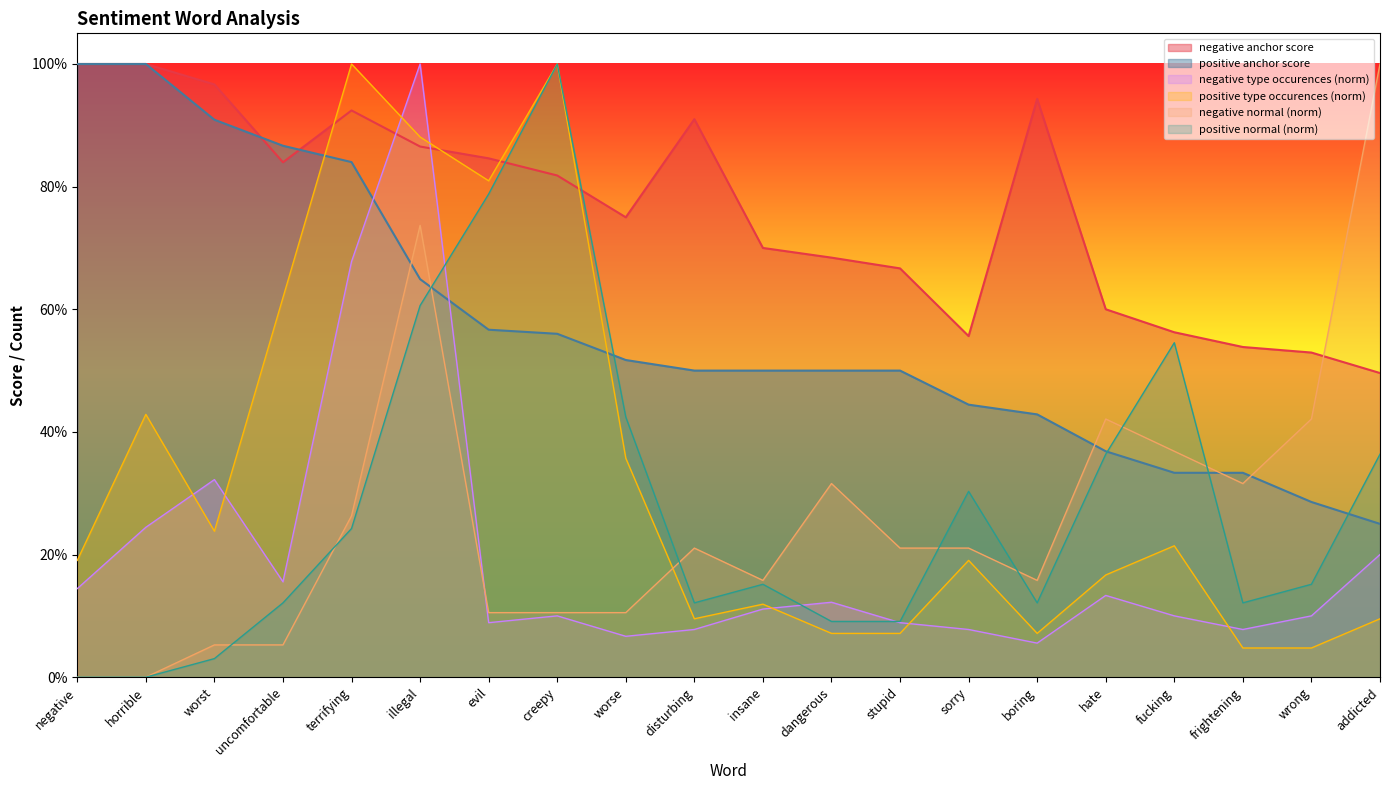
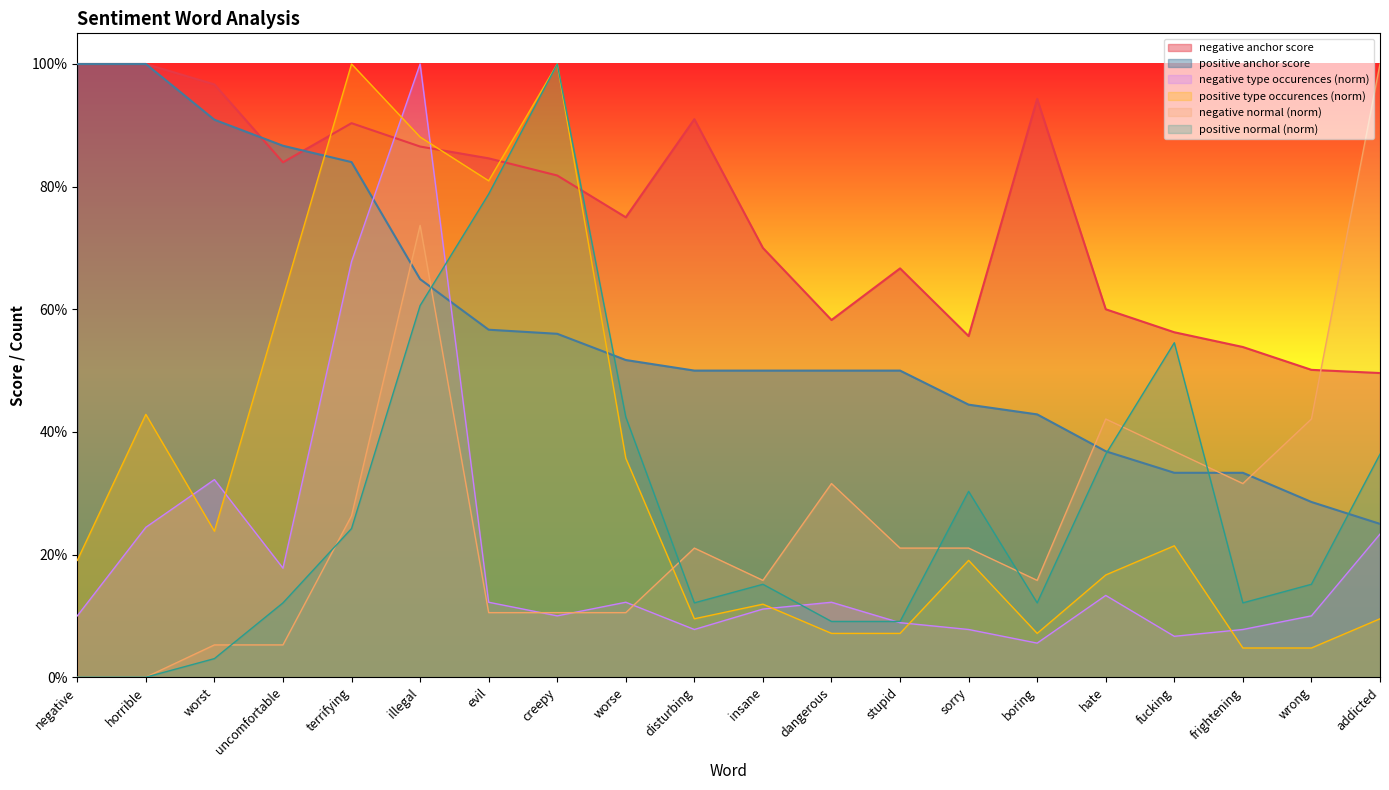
negative type occurences (norm), negative: 14% -> 10%
negative type occurences (norm), uncomfortable: 16% -> 18%
negative anchor score, terrifying: 92% -> 90%
negative type occurences (norm), evil: 9% -> 12%
negative type occurences (norm), worse: 7% -> 12%
negative anchor score, dangerous: 68% -> 58%
negative type occurences (norm), fucking: 10% -> 7%
negative anchor score, wrong: 53% -> 50%
negative type occurences (norm), addicted: 20% -> 23%
